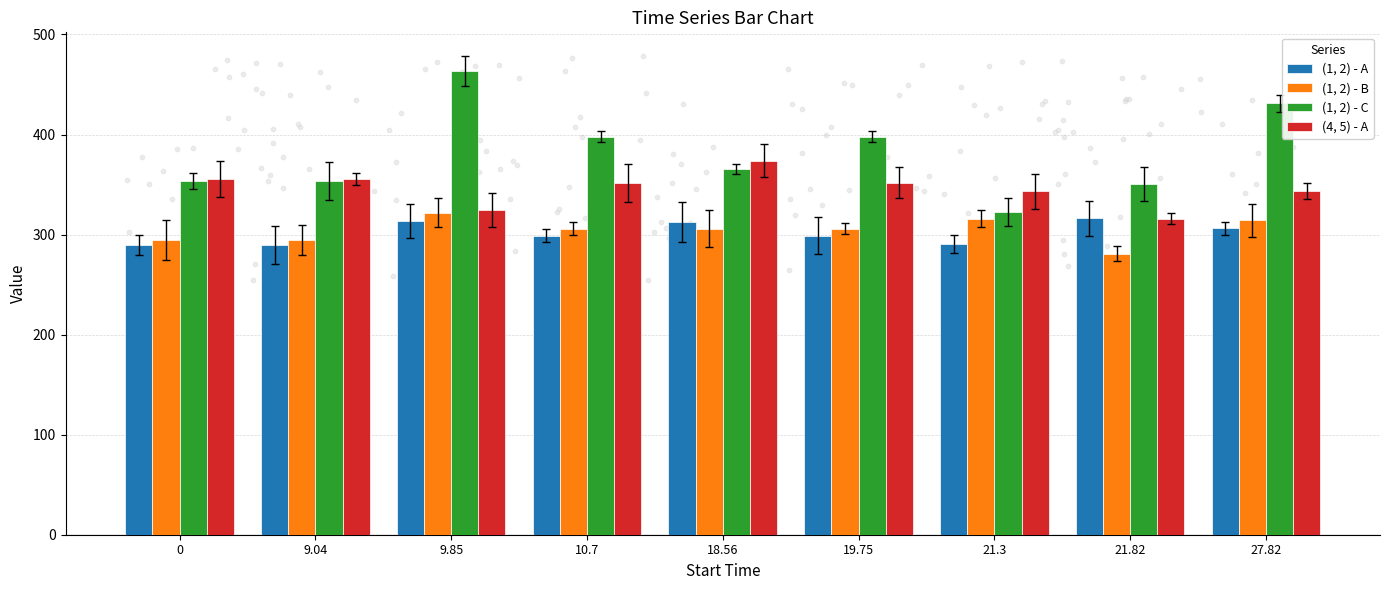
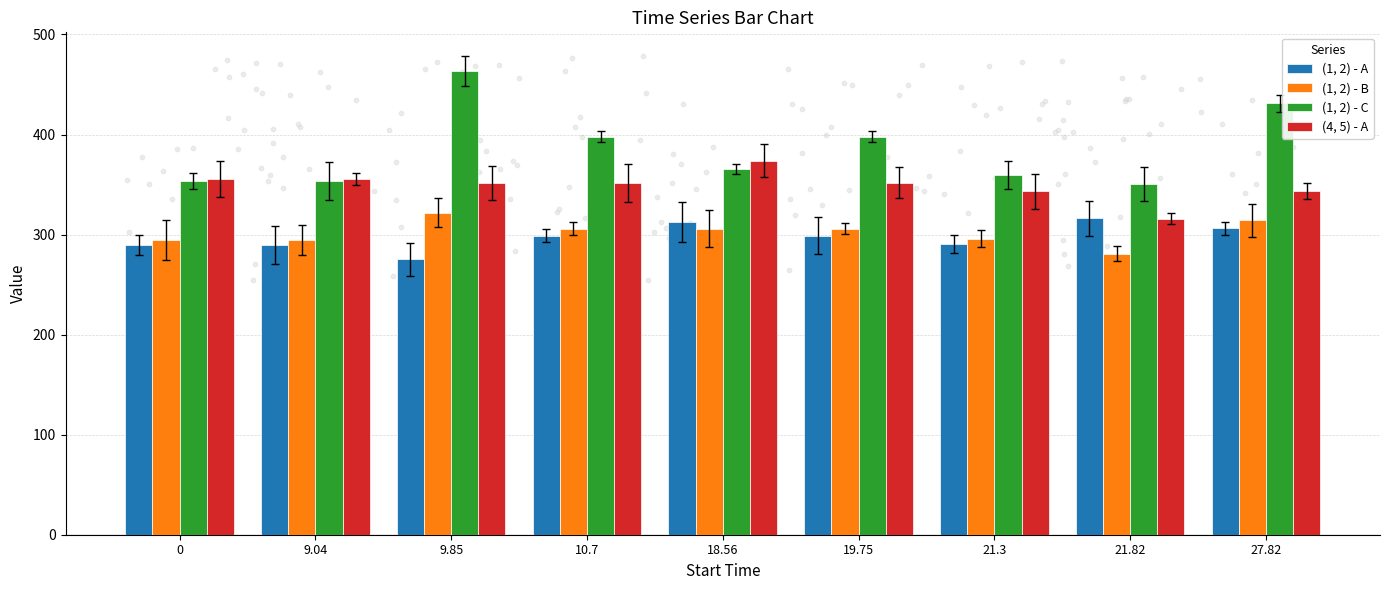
(1, 2) - A, 9.85: 314 -> 275
(4, 5) - A, 9.85: 325 -> 352
(1, 2) - B, 21.3: 316 -> 296
(1, 2) - C, 21.3: 322 -> 359
